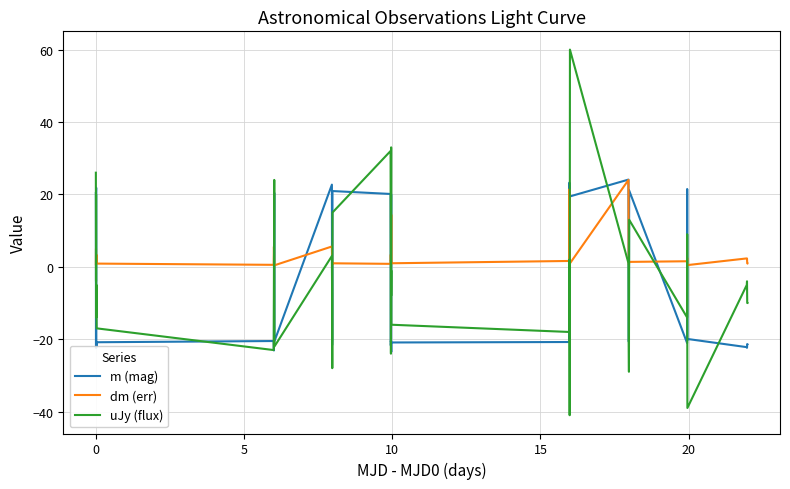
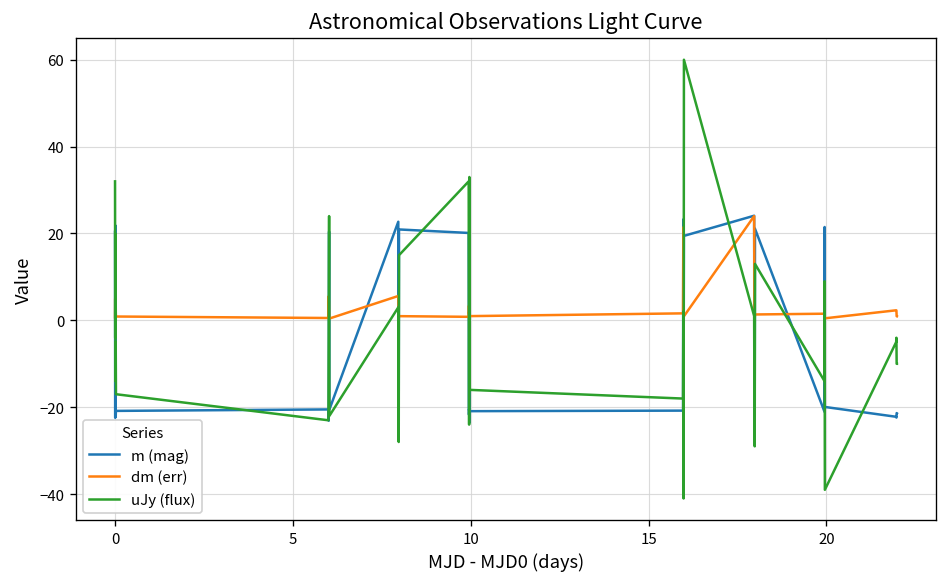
uJy (flux), 0: 26 -> 32
